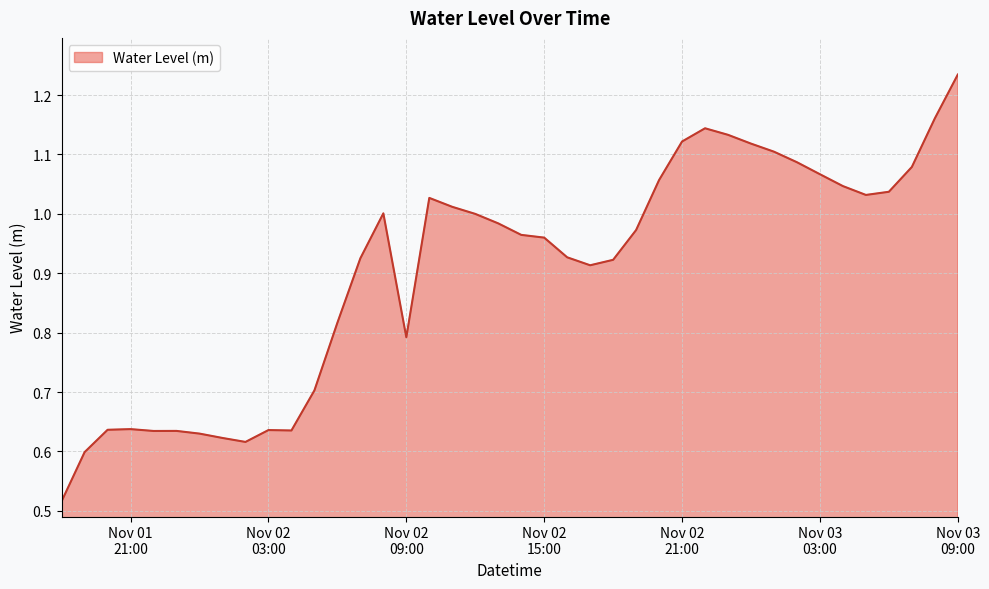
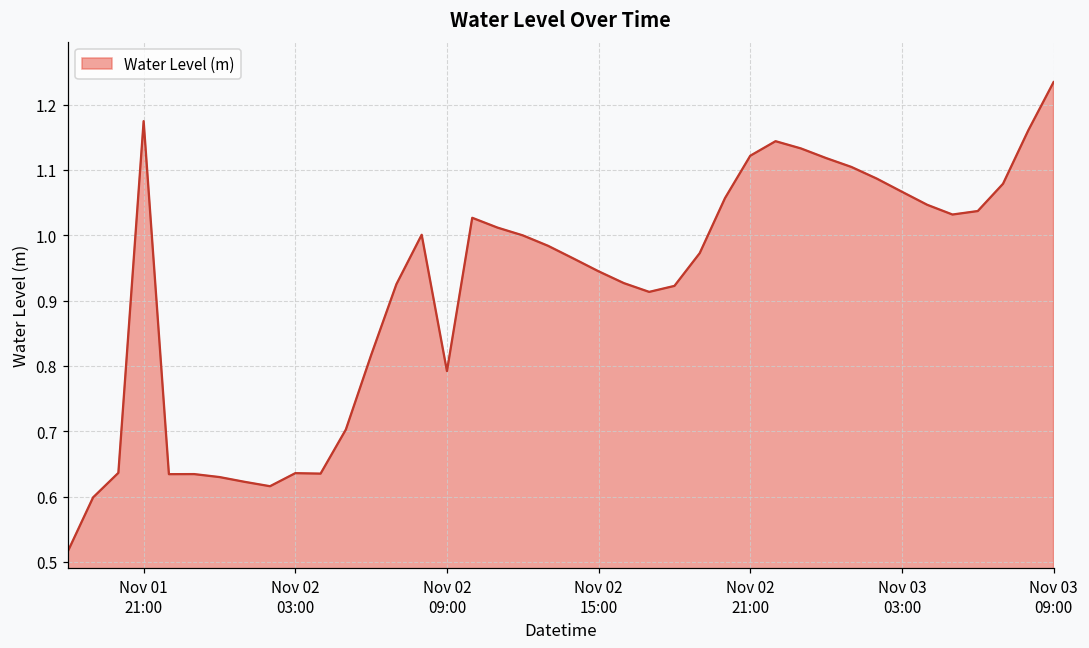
Nov 01 21:00: 0.64 -> 1.17
Nov 02 15:00: 0.96 -> 0.94
